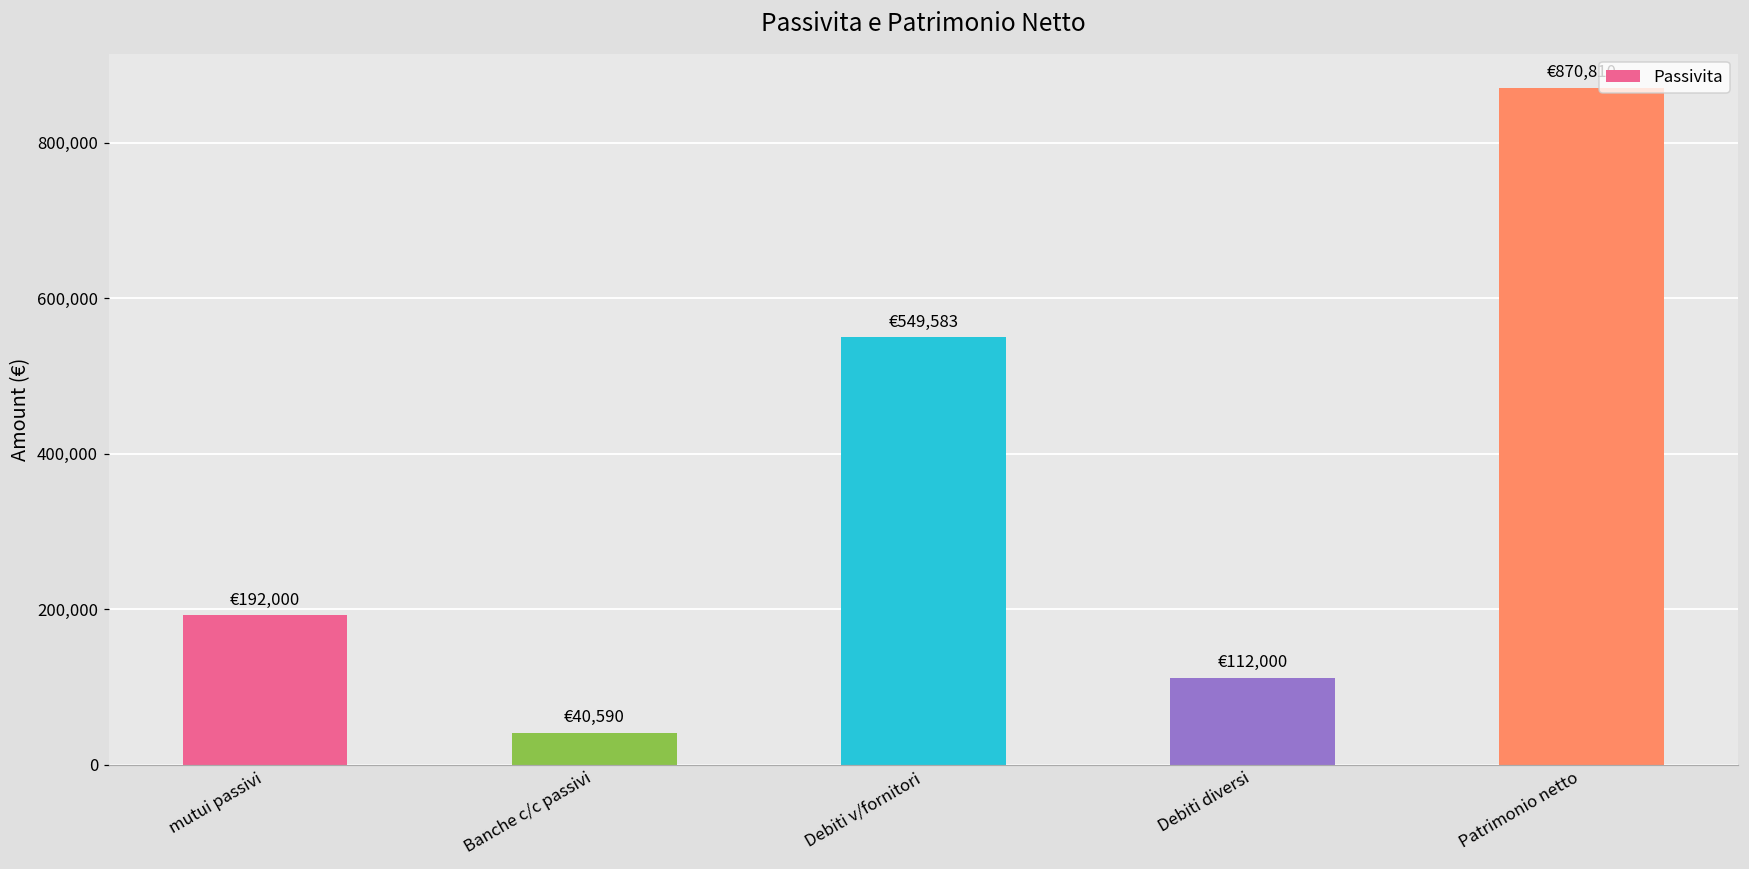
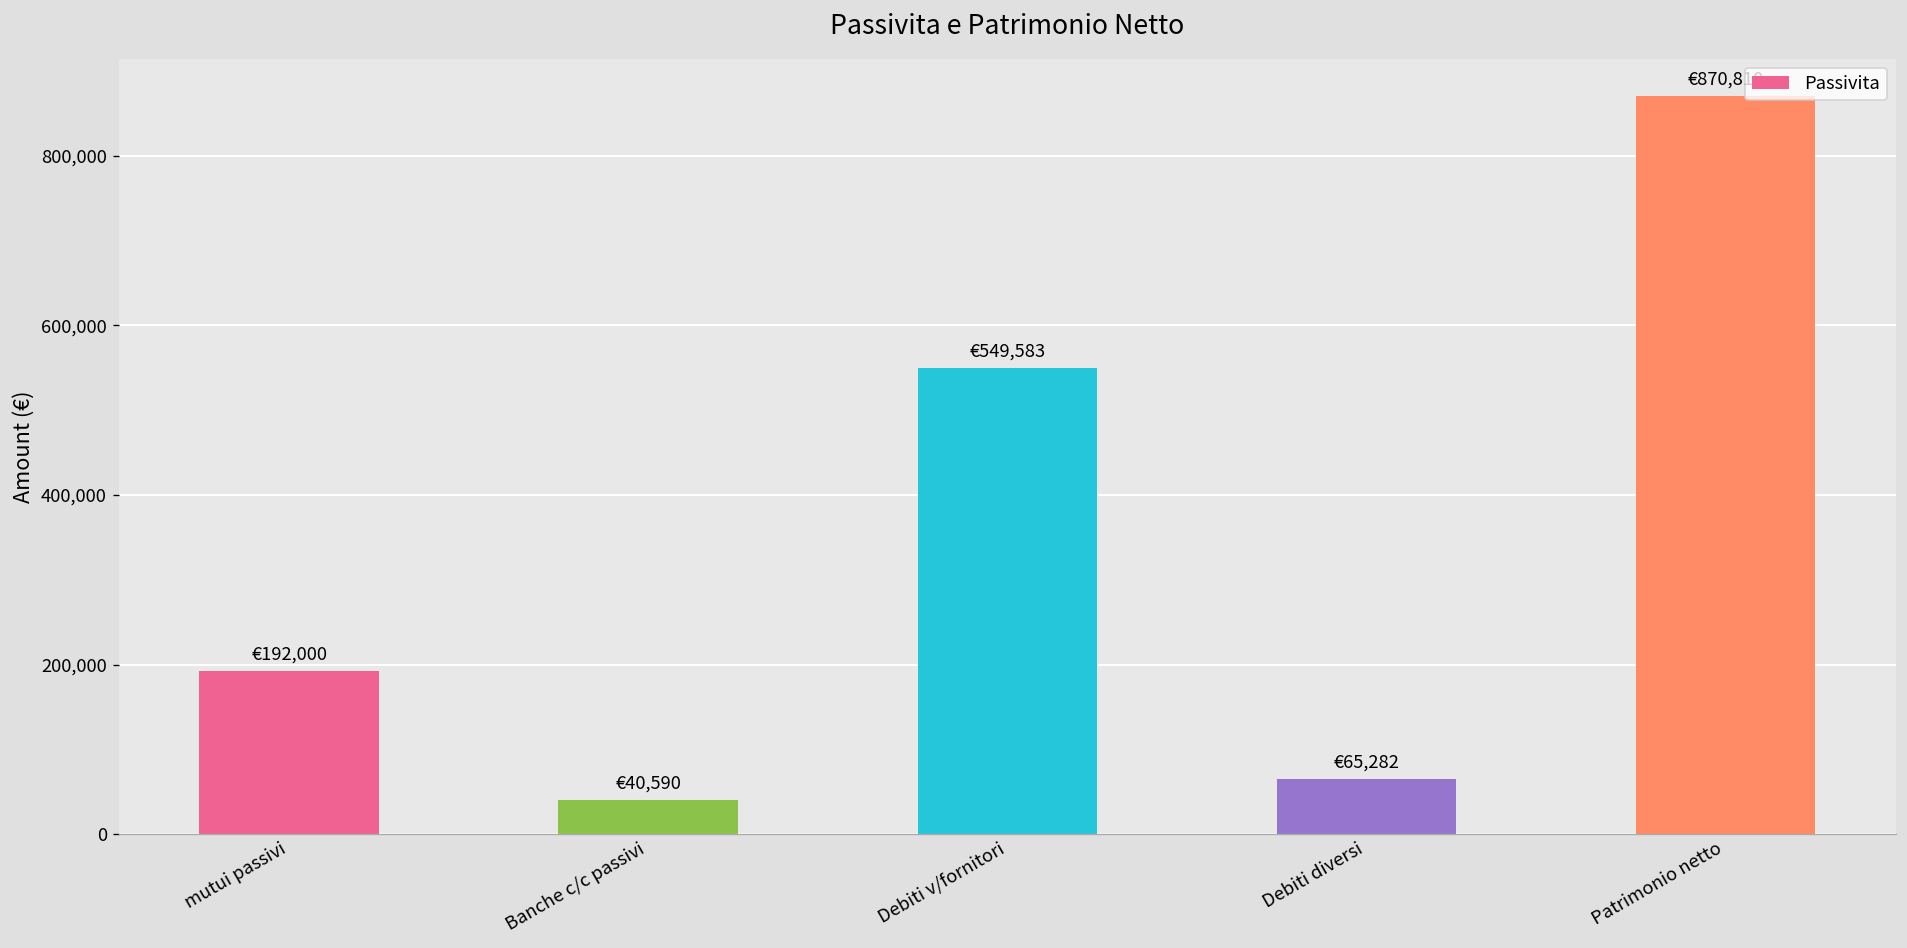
Debiti diversi: €112,000 -> €65,282
